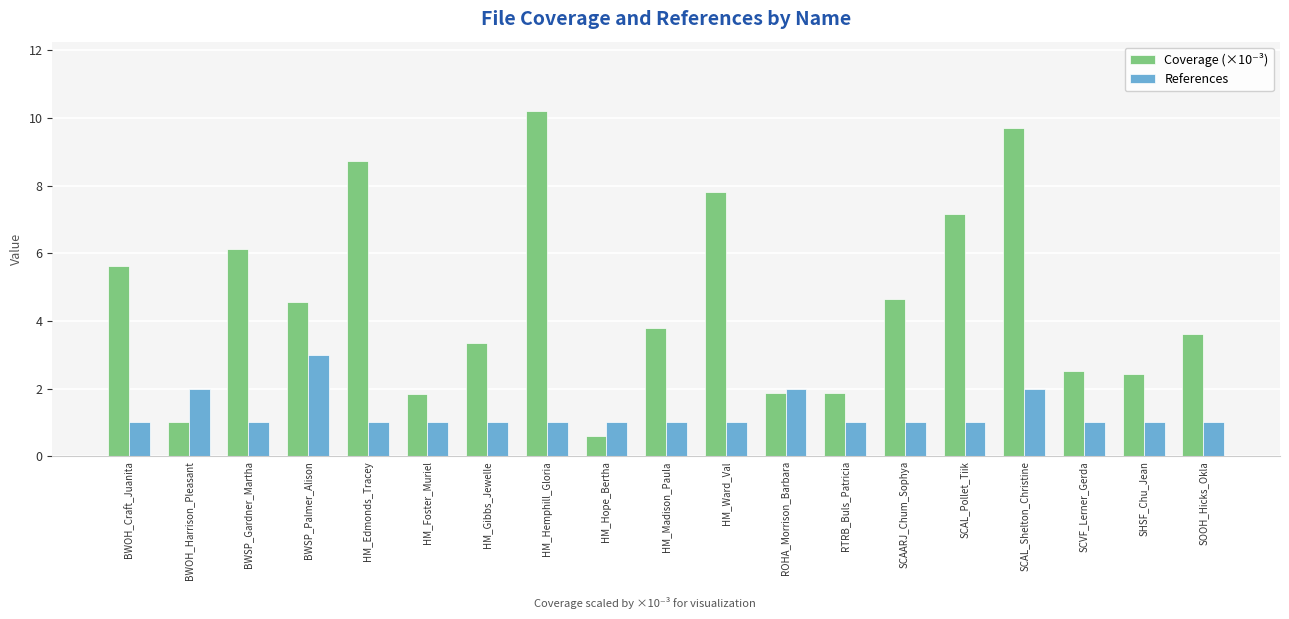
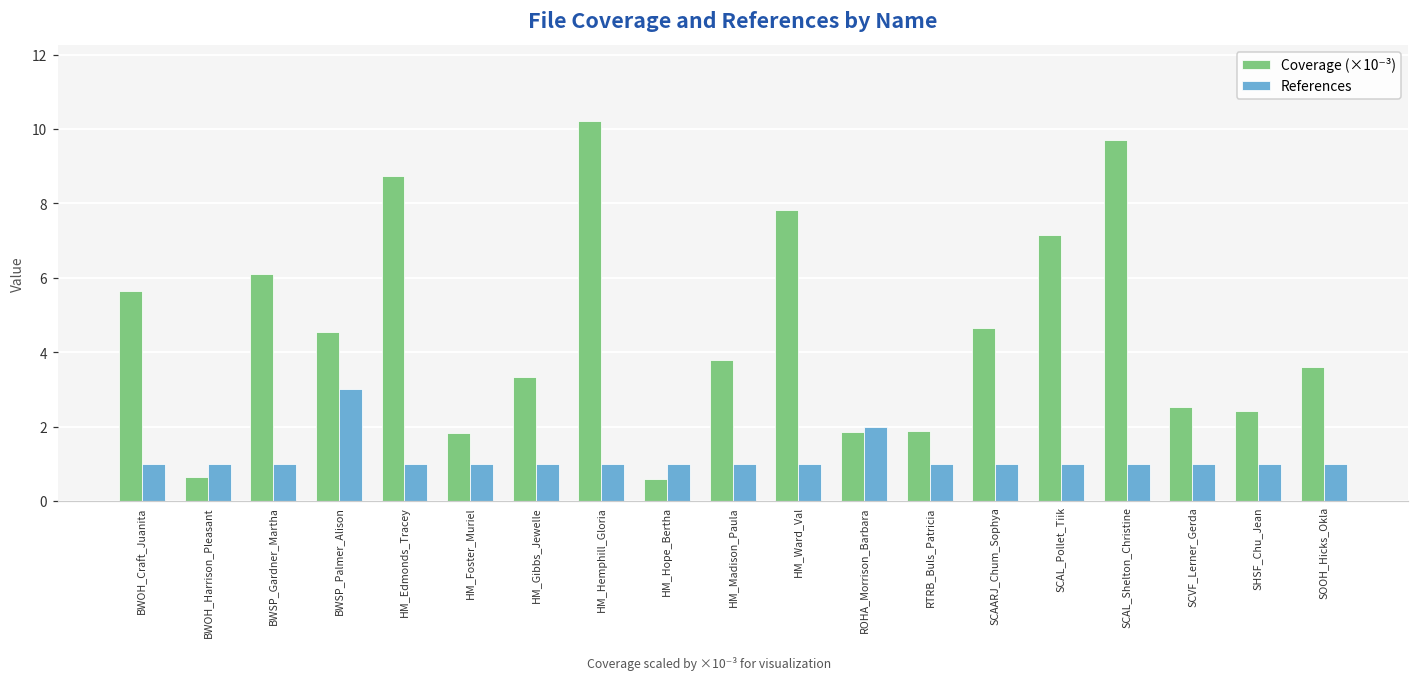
Coverage (×10⁻³), BWOH_Harrison_Pleasant: 1.0 -> 0.7
References, BWOH_Harrison_Pleasant: 2 -> 1
References, SCAL_Shelton_Christine: 2 -> 1
